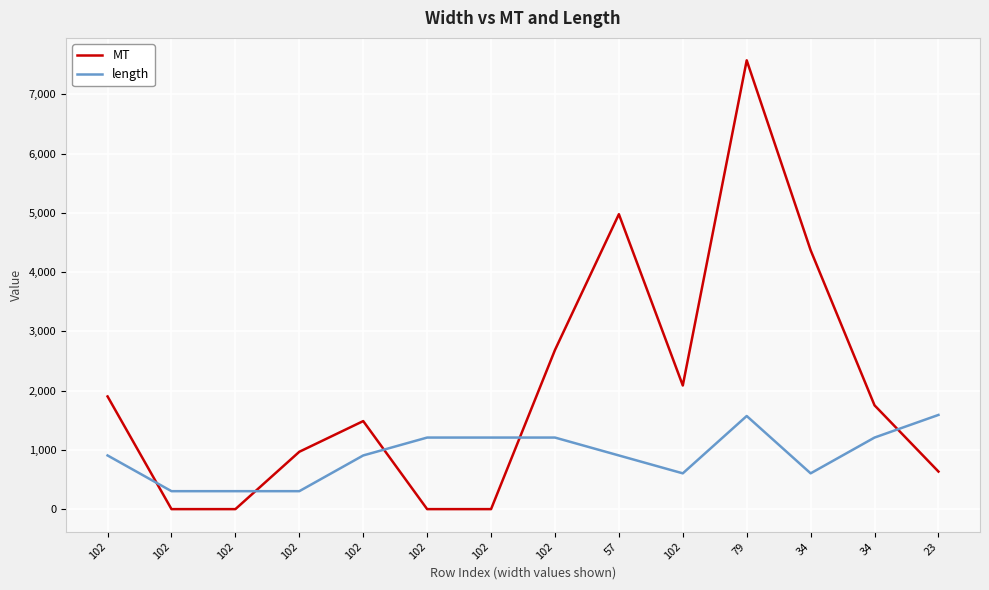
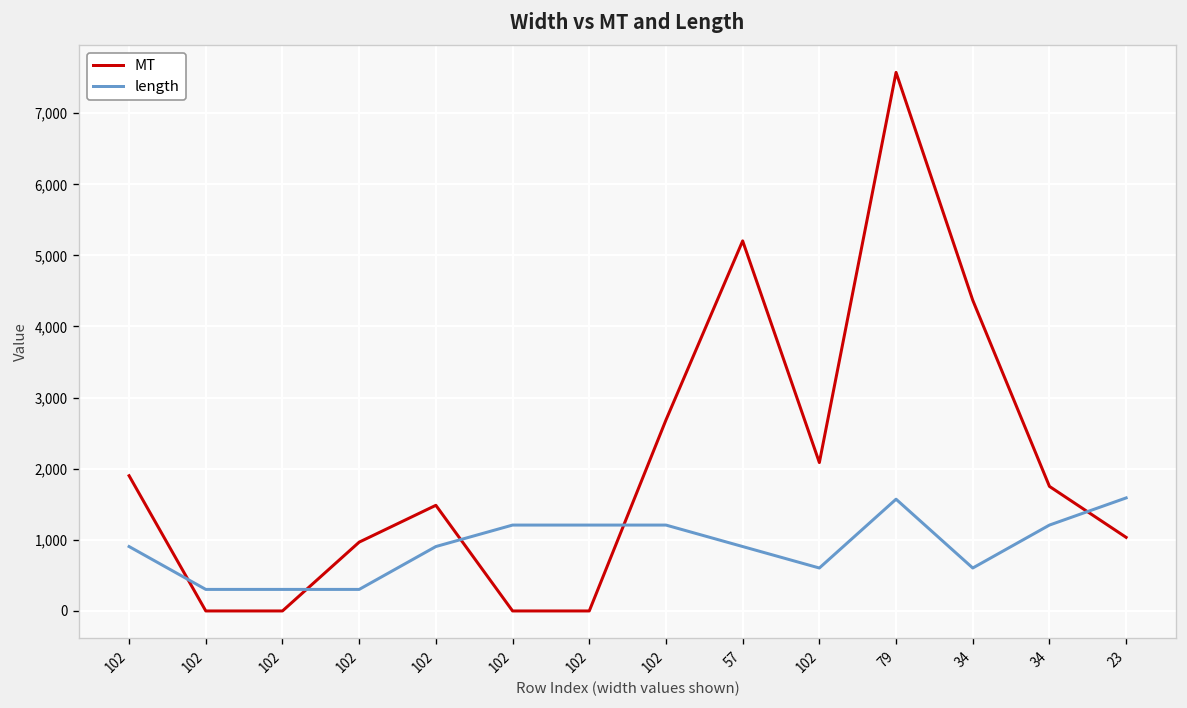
MT, 57: 5,000 -> 5,200
MT, 23: 600 -> 1,000
